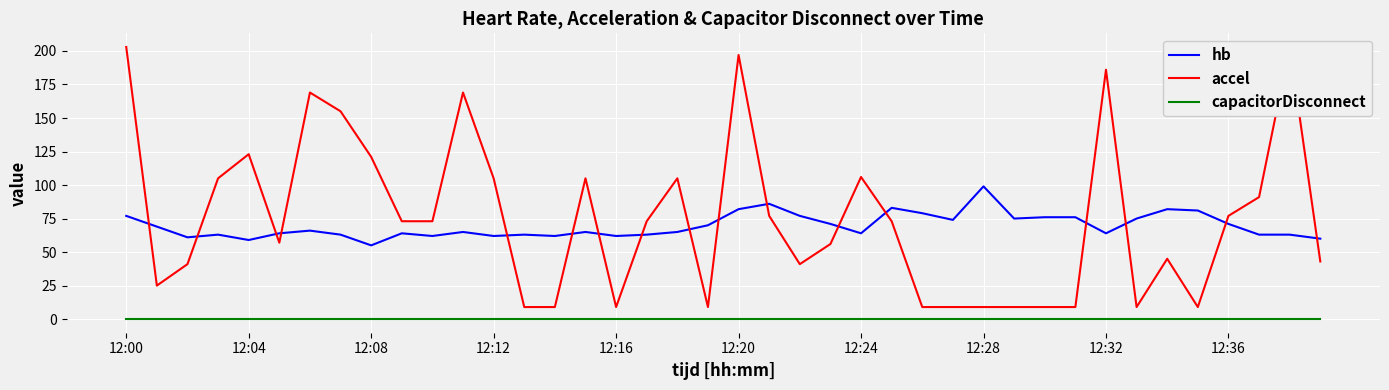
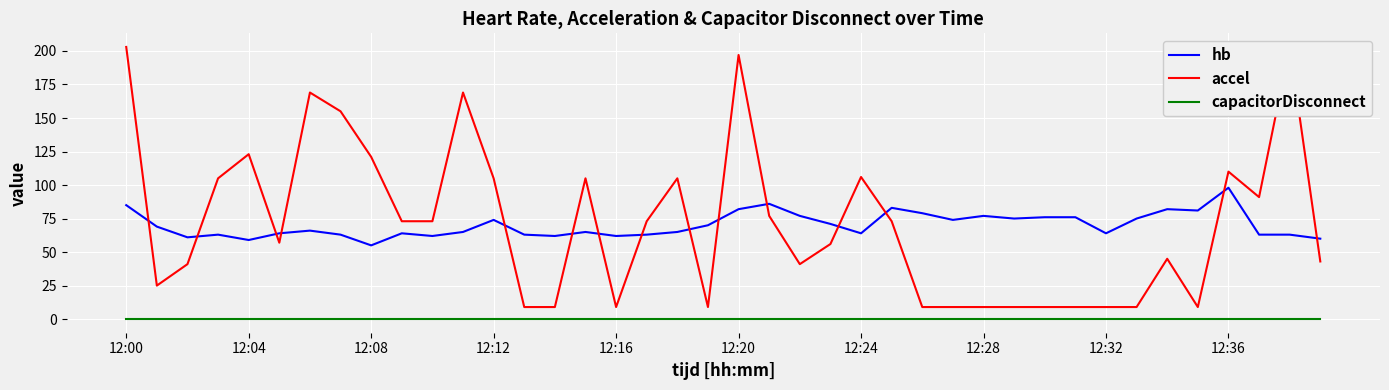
hb, 12:00: 77 -> 85
hb, 12:12: 62 -> 74
hb, 12:28: 99 -> 77
accel, 12:32: 186 -> 9
hb, 12:36: 71 -> 98
accel, 12:36: 77 -> 110
